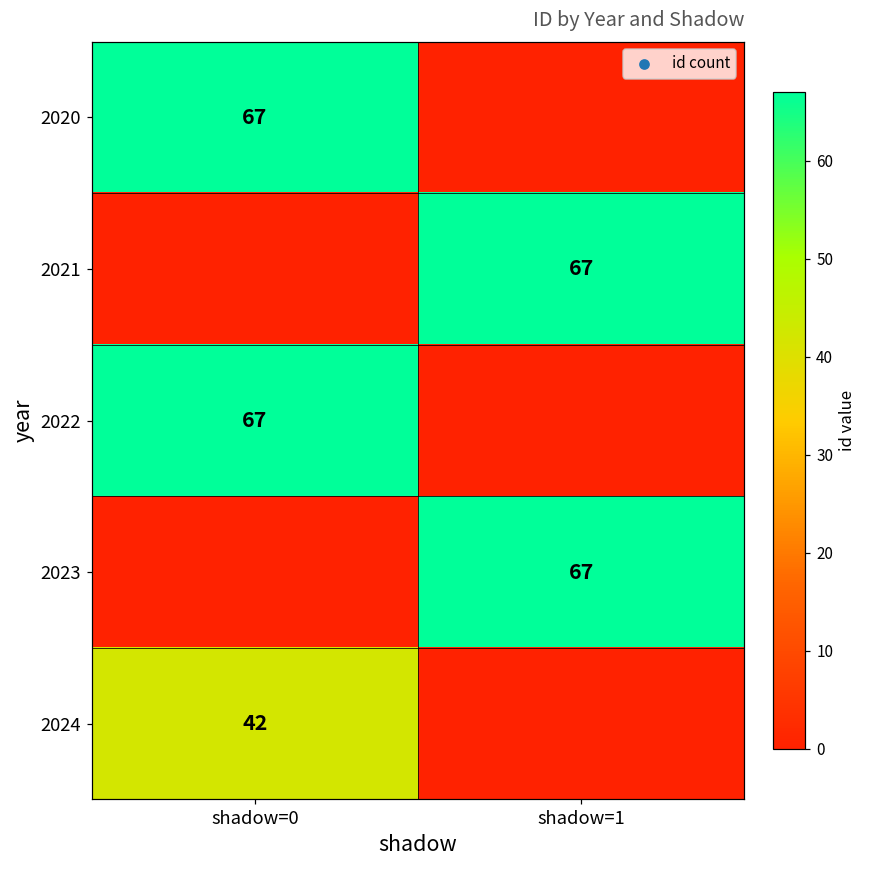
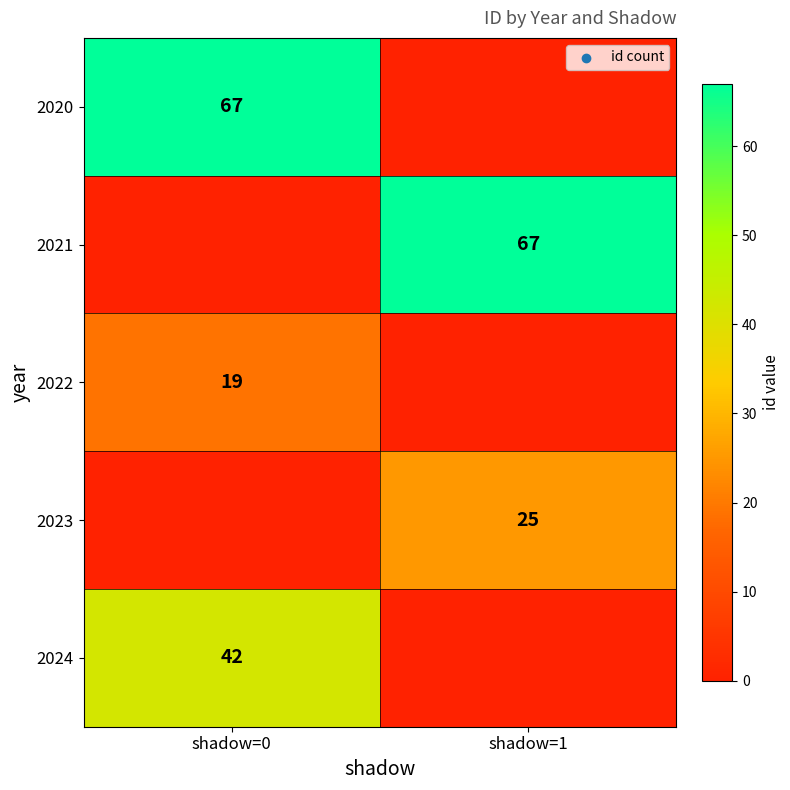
2022, shadow=0: 67 -> 19
2023, shadow=1: 67 -> 25
